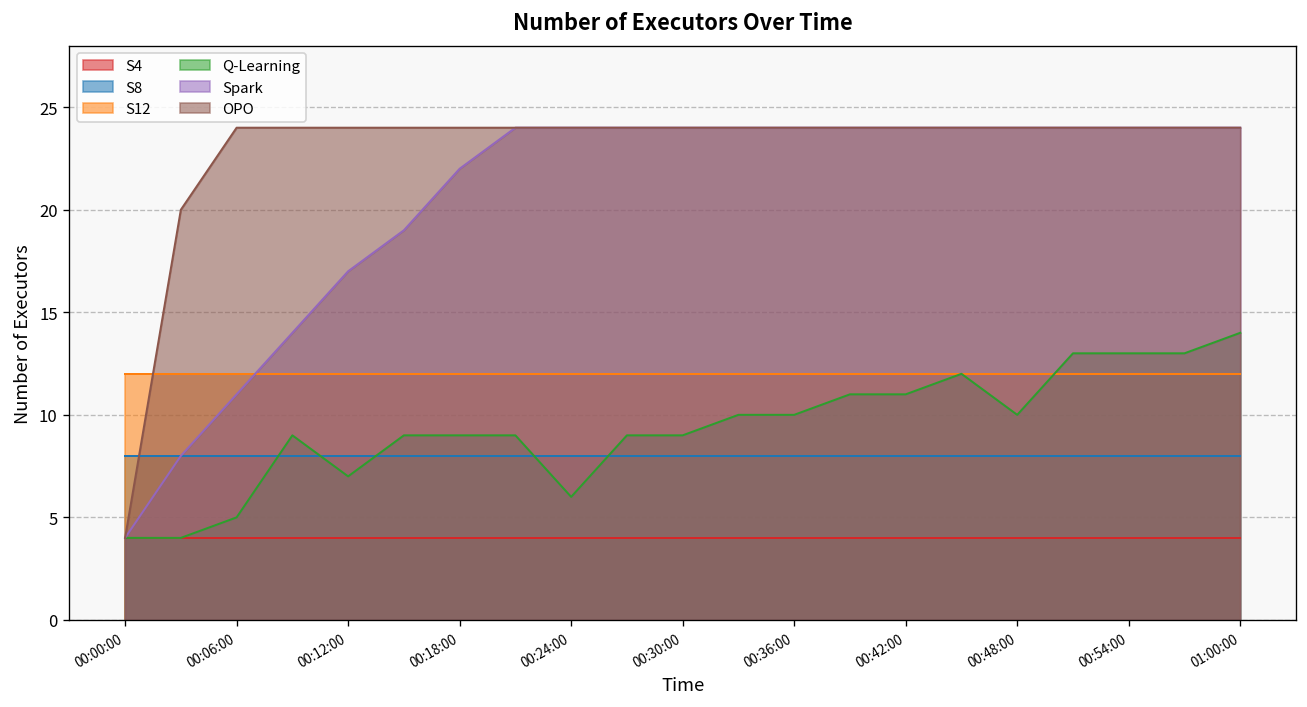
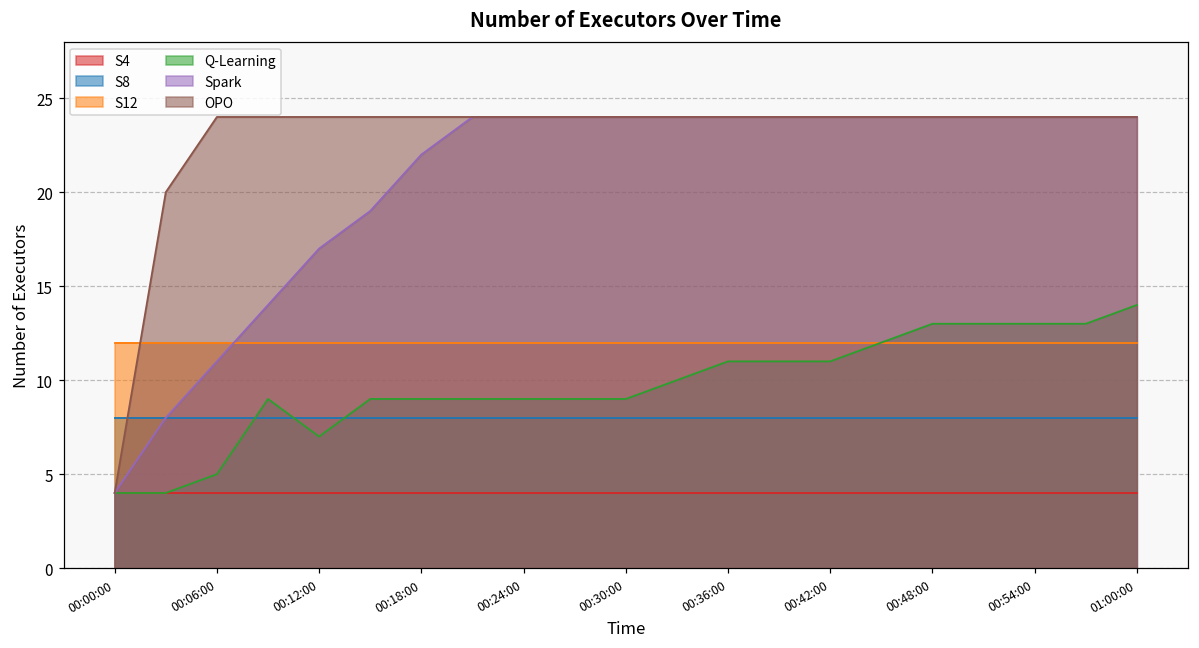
Q-Learning, 00:24:00: 6 -> 9
Q-Learning, 00:36:00: 10 -> 11
Q-Learning, 00:48:00: 10 -> 13
